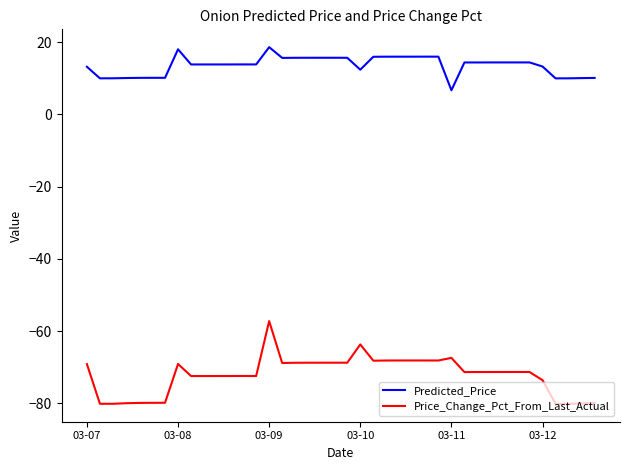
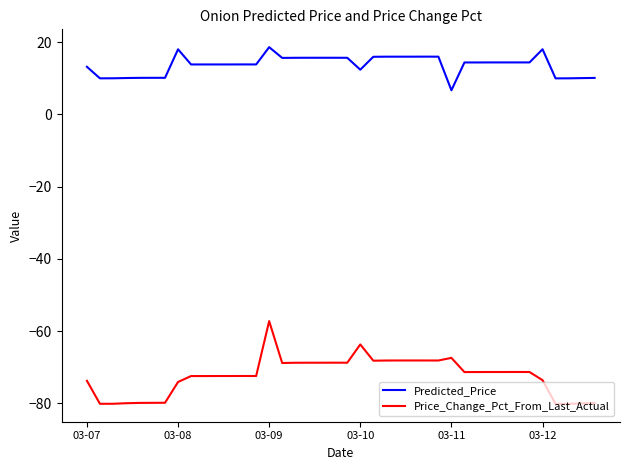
Price_Change_Pct_From_Last_Actual, 03-07: -69 -> -74
Price_Change_Pct_From_Last_Actual, 03-08: -69 -> -74
Predicted_Price, 03-12: 13 -> 18
